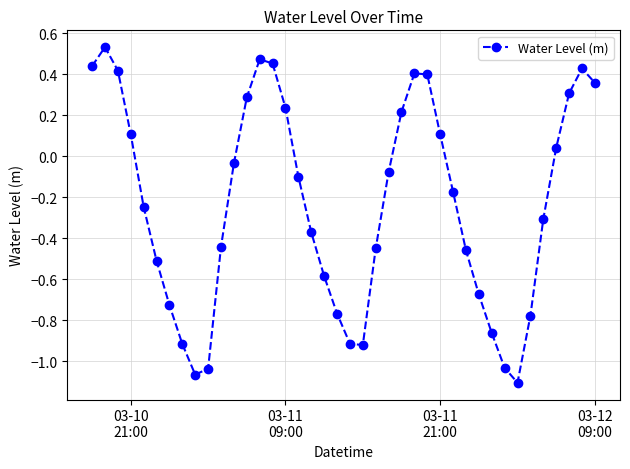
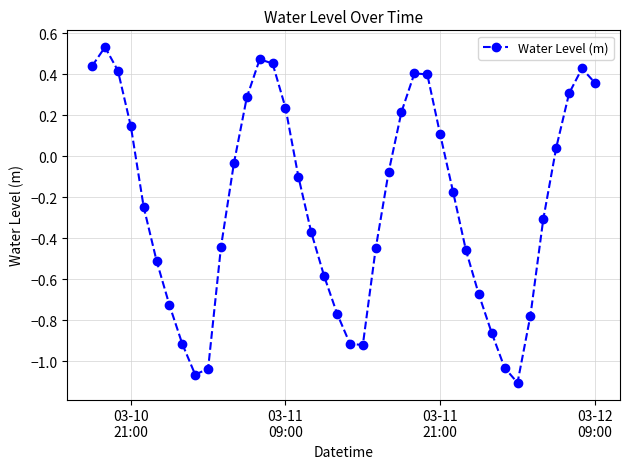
03-10 21:00: 0.11 -> 0.15
